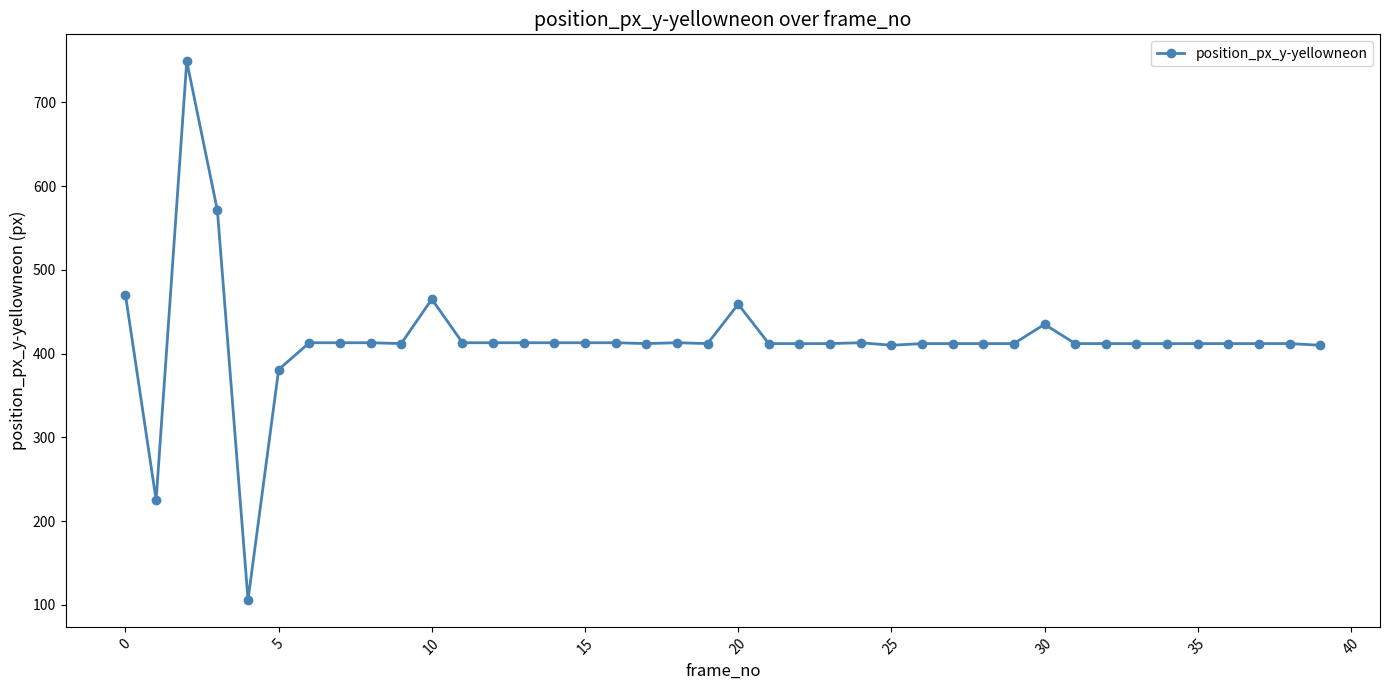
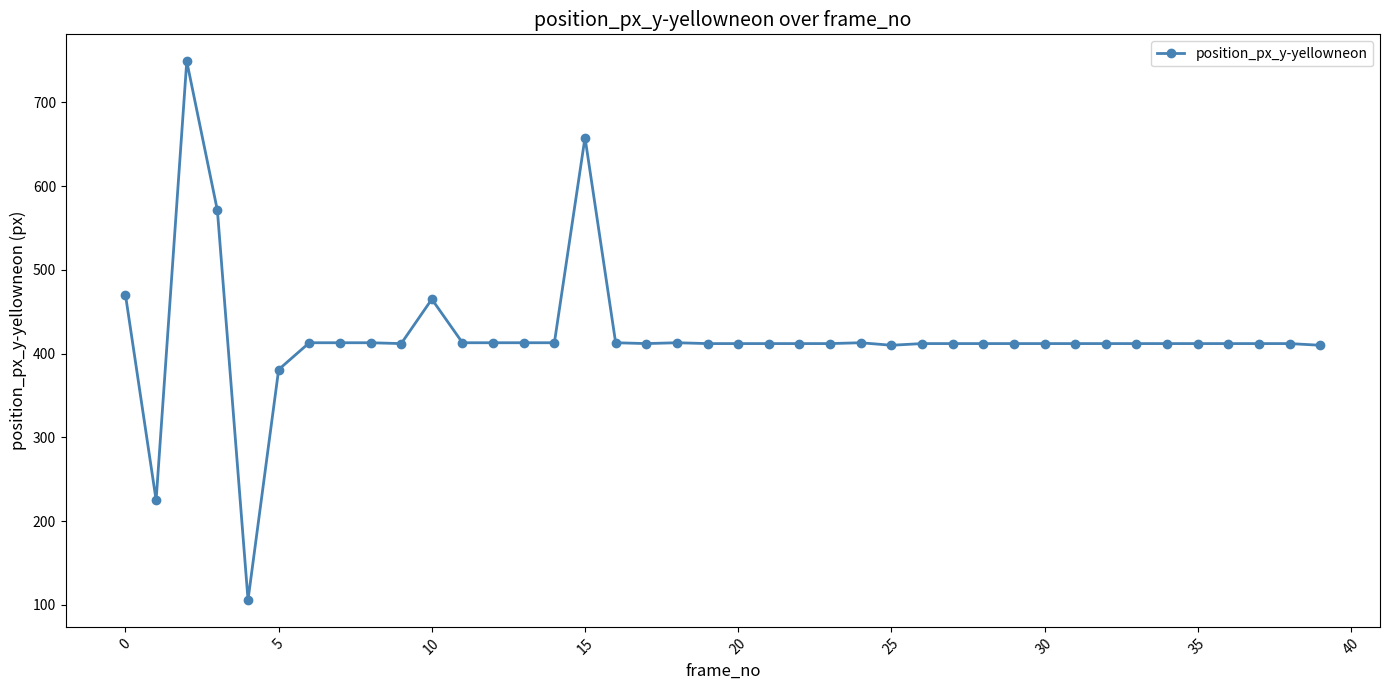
15: 410 -> 660
20: 460 -> 410
30: 440 -> 410
